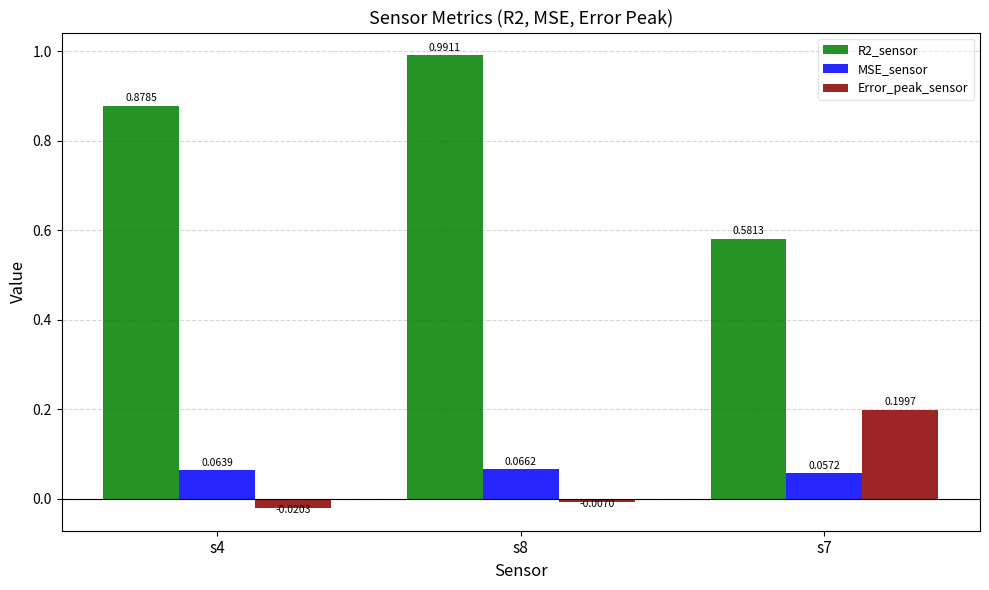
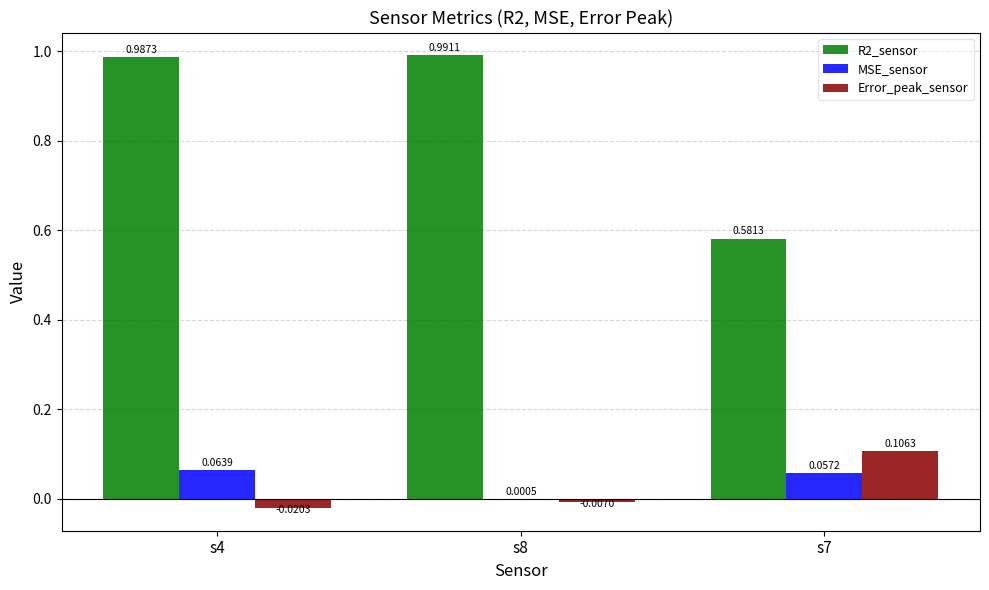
R2_sensor, s4: 0.8785 -> 0.9873
MSE_sensor, s8: 0.0662 -> 0.0005
Error_peak_sensor, s7: 0.1997 -> 0.1063
